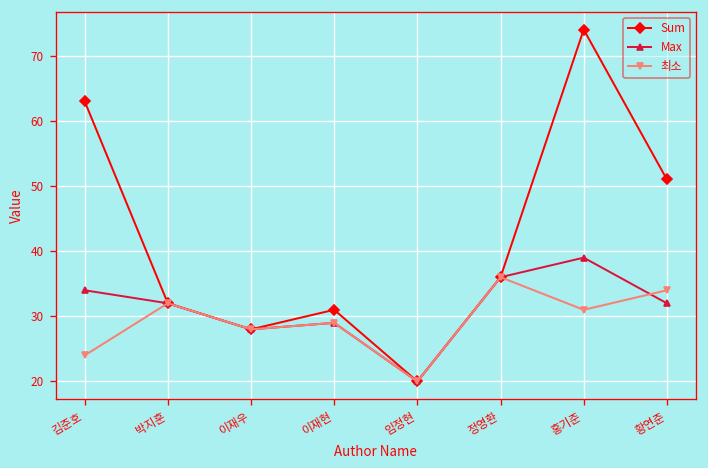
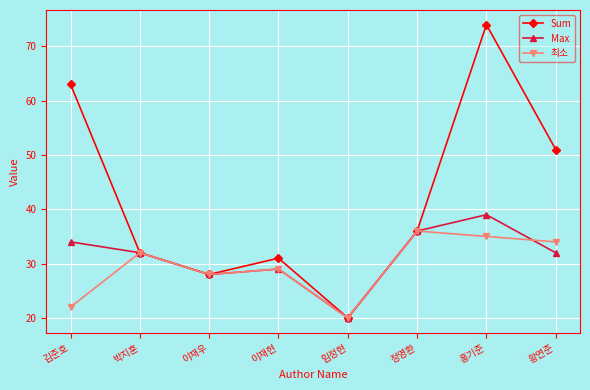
최소, 김준호: 24 -> 22
최소, 홍기준: 31 -> 35
